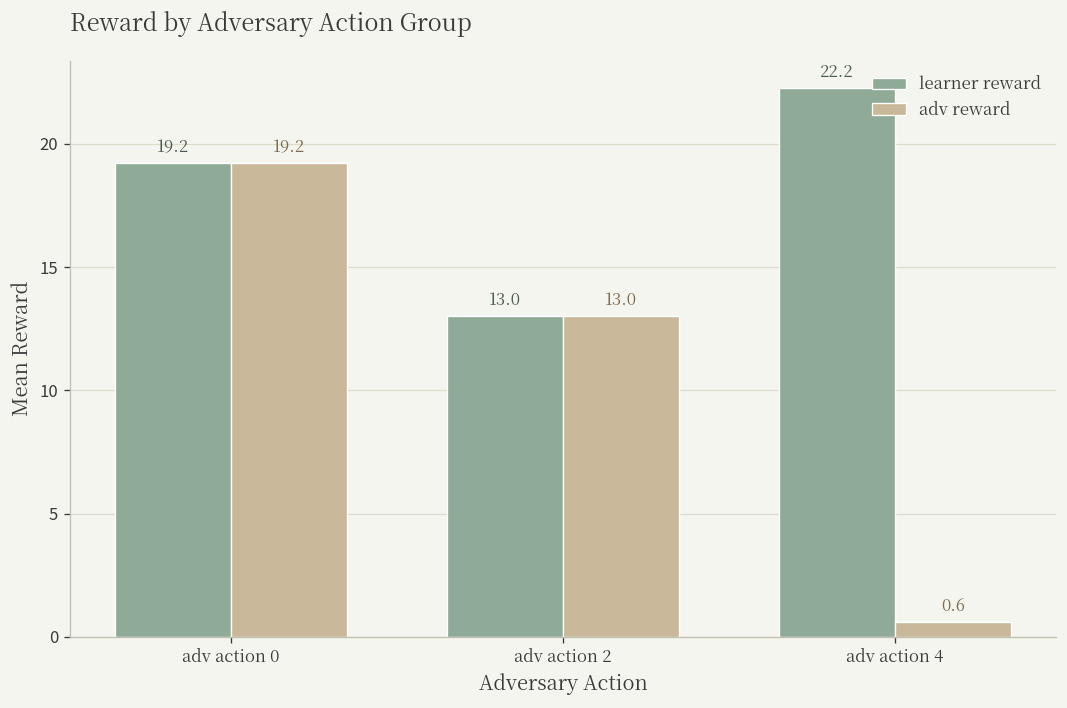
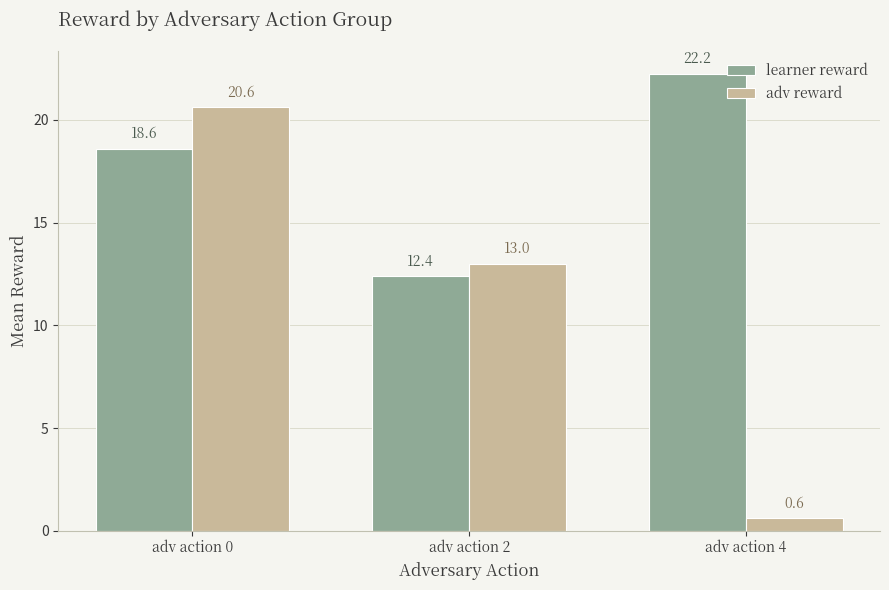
learner reward, adv action 0: 19.2 -> 18.6
adv reward, adv action 0: 19.2 -> 20.6
learner reward, adv action 2: 13.0 -> 12.4
